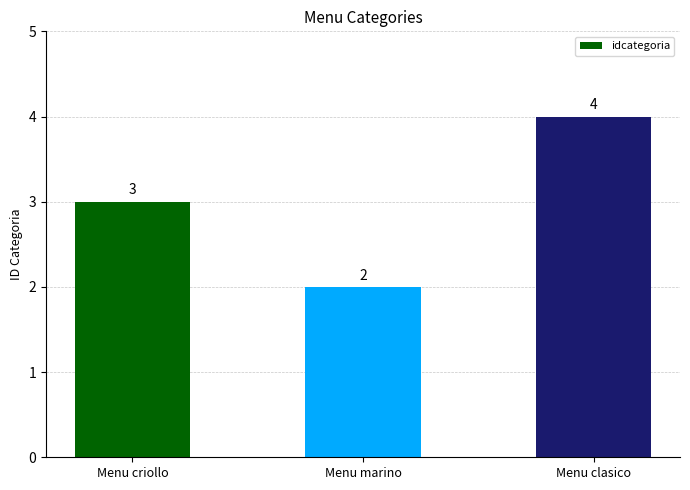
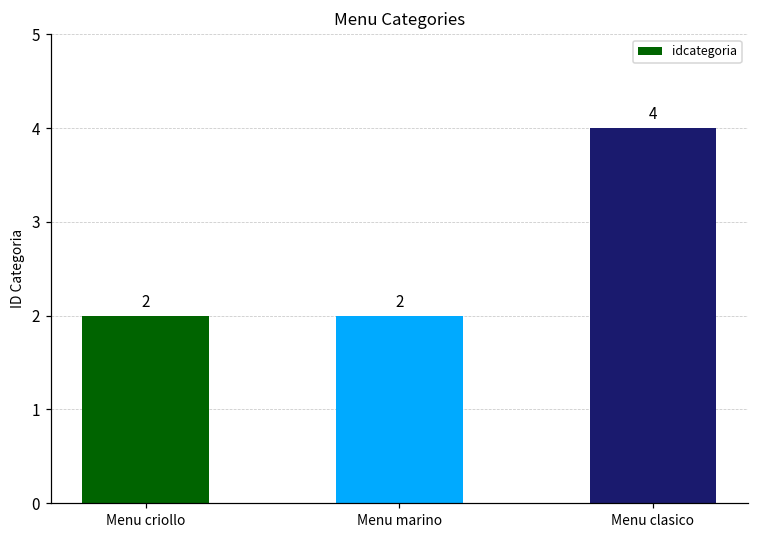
Menu criollo: 3 -> 2
